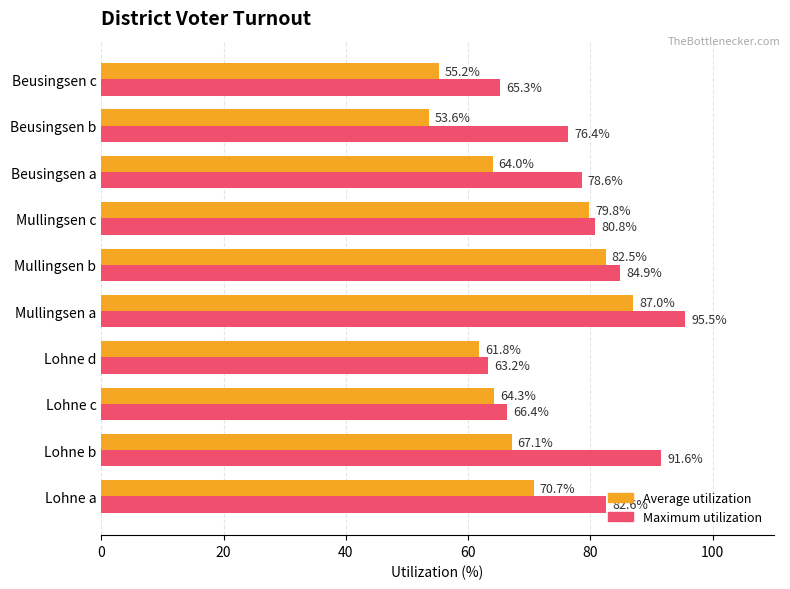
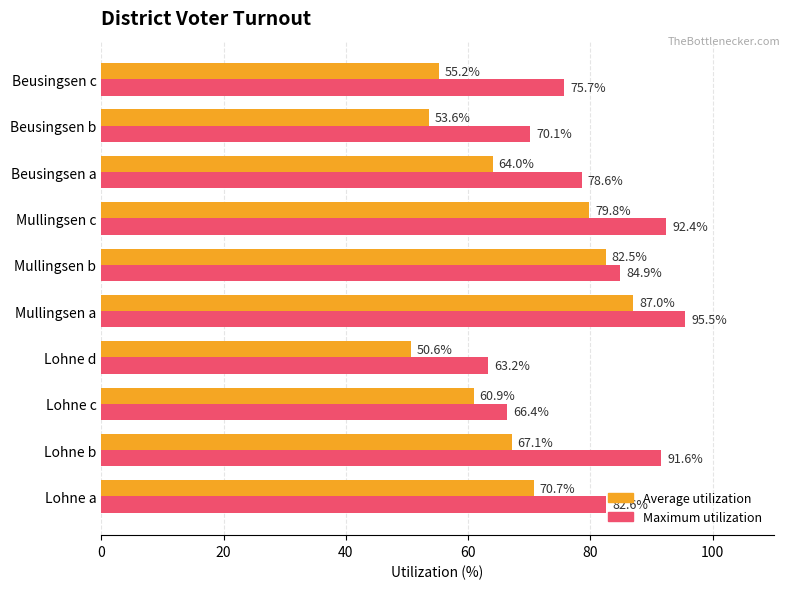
Maximum utilization, Beusingsen c: 65.3% -> 75.7%
Maximum utilization, Beusingsen b: 76.4% -> 70.1%
Maximum utilization, Mullingsen c: 80.8% -> 92.4%
Average utilization, Lohne d: 61.8% -> 50.6%
Average utilization, Lohne c: 64.3% -> 60.9%
